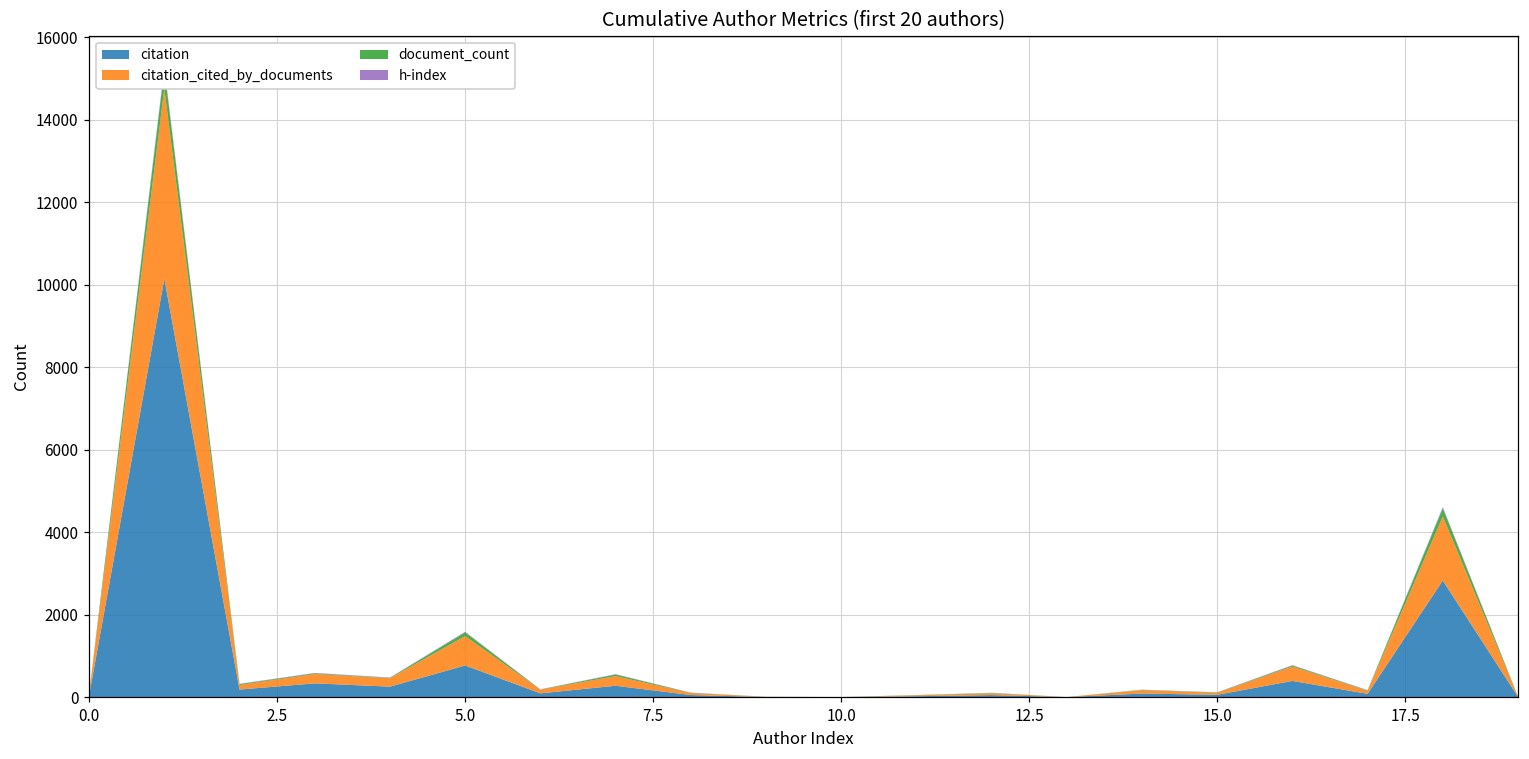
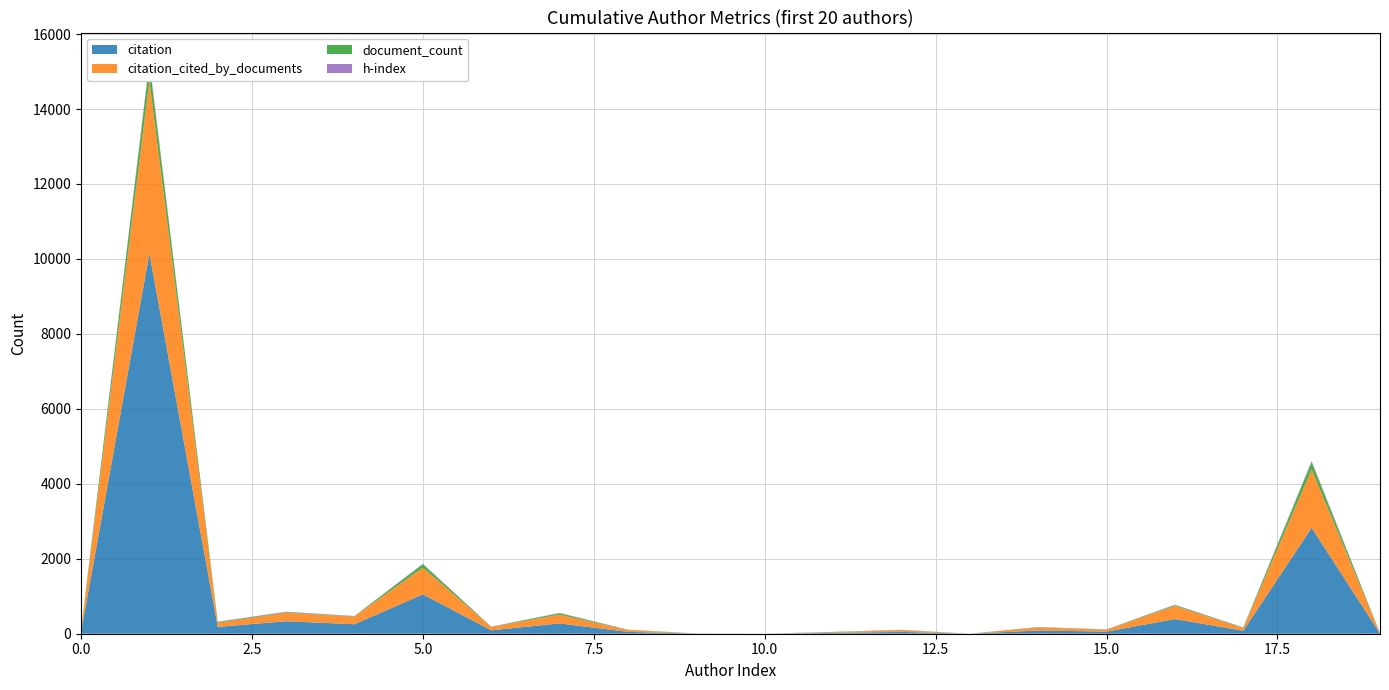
citation, 5.0: 800 -> 1100
